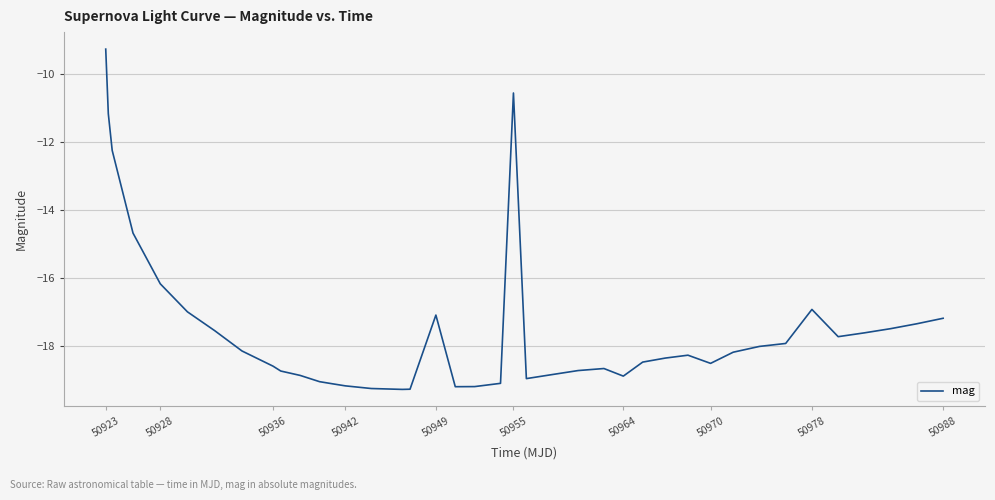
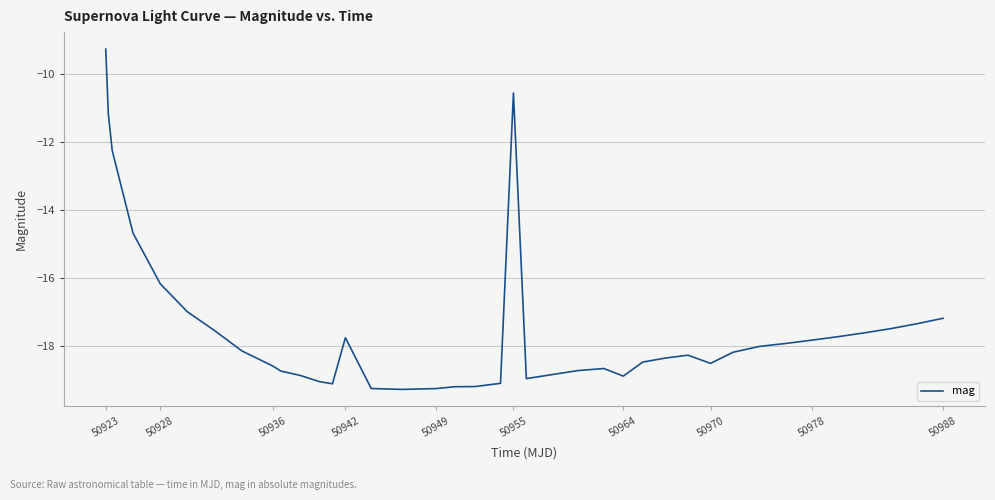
50942: -19.2 -> -17.8
50949: -17.1 -> -19.3
50978: -16.9 -> -17.8
